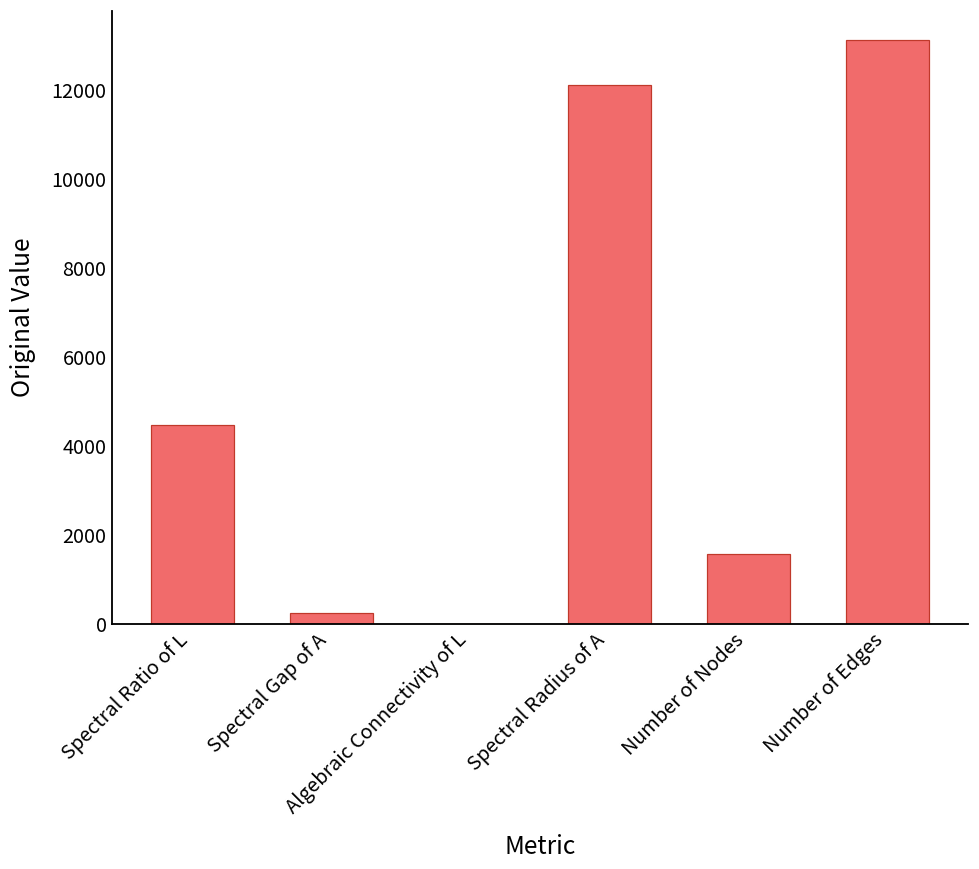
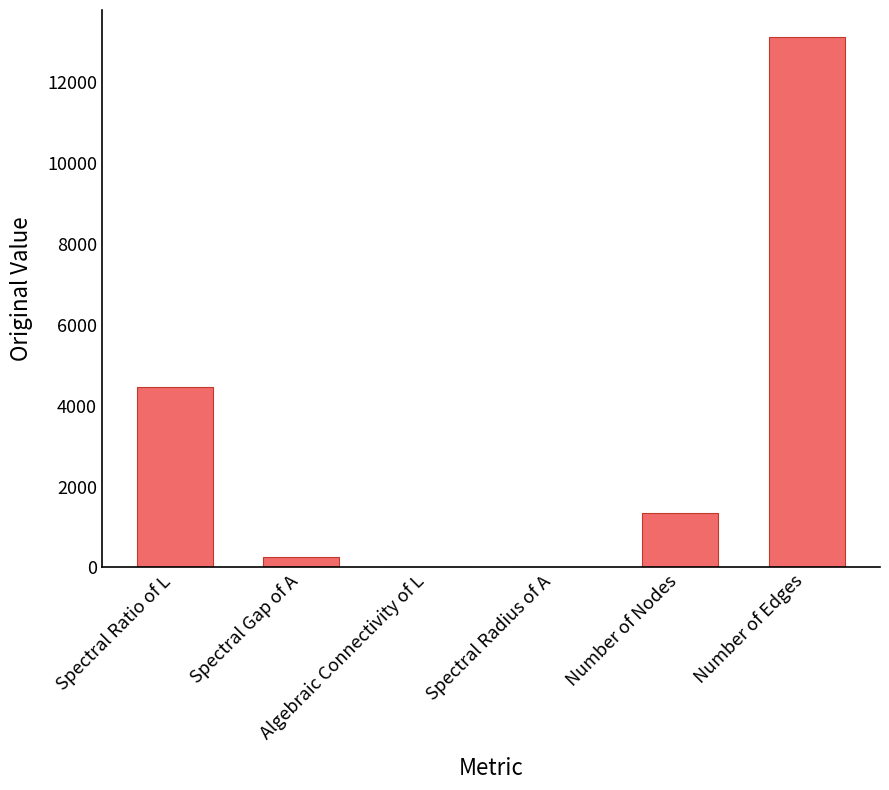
Spectral Radius of A: 12100 -> 0
Number of Nodes: 1600 -> 1300
